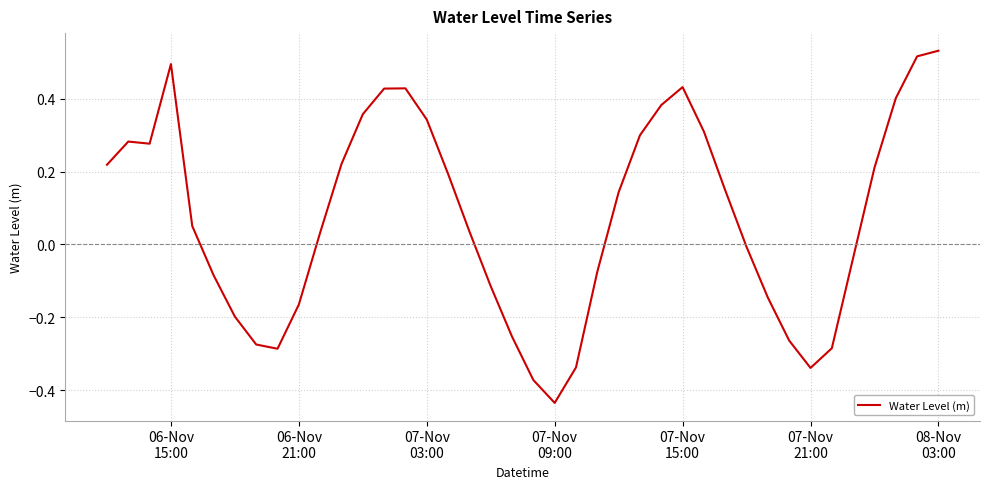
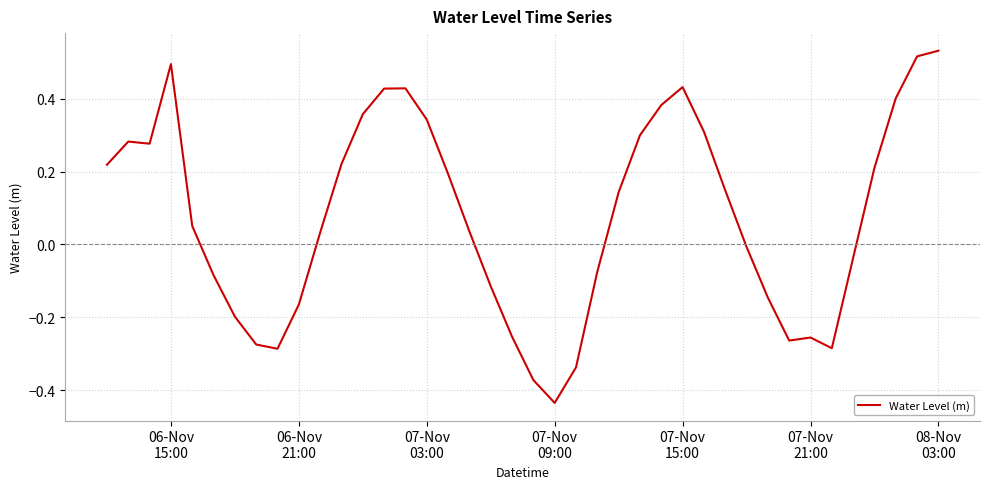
07-Nov 21:00: -0.34 -> -0.26
